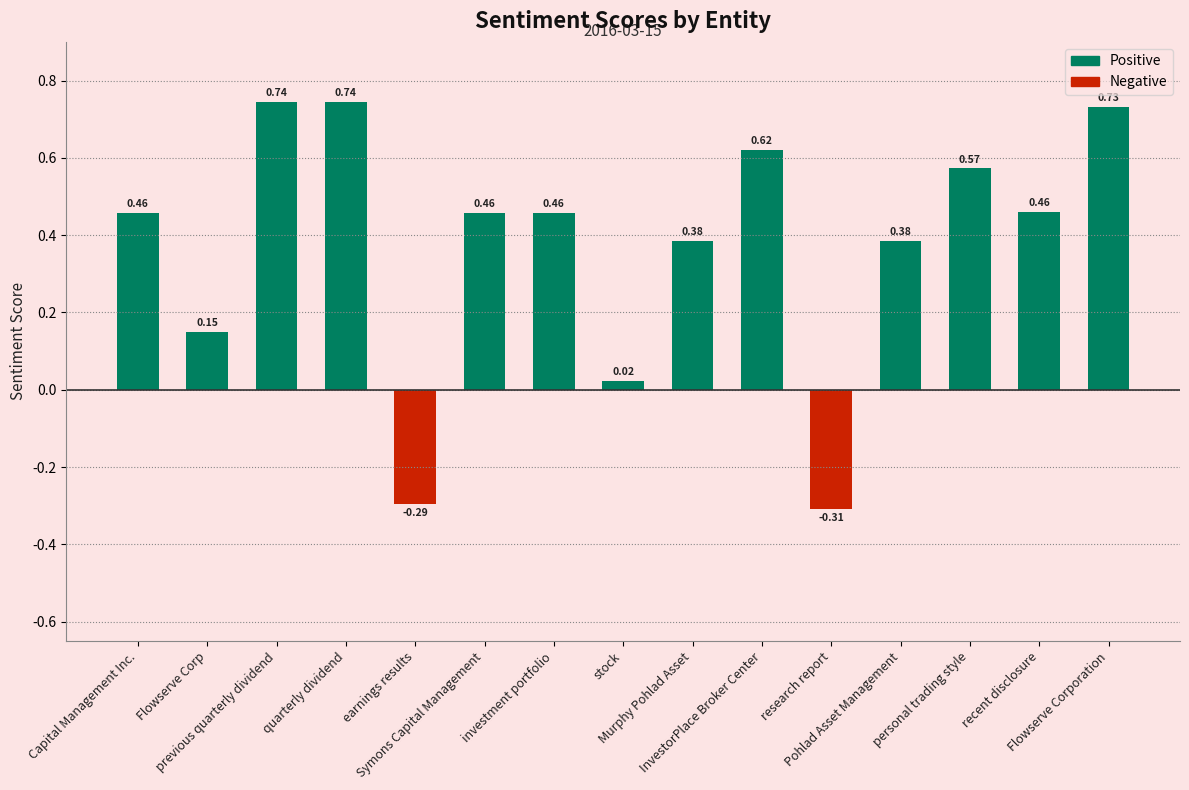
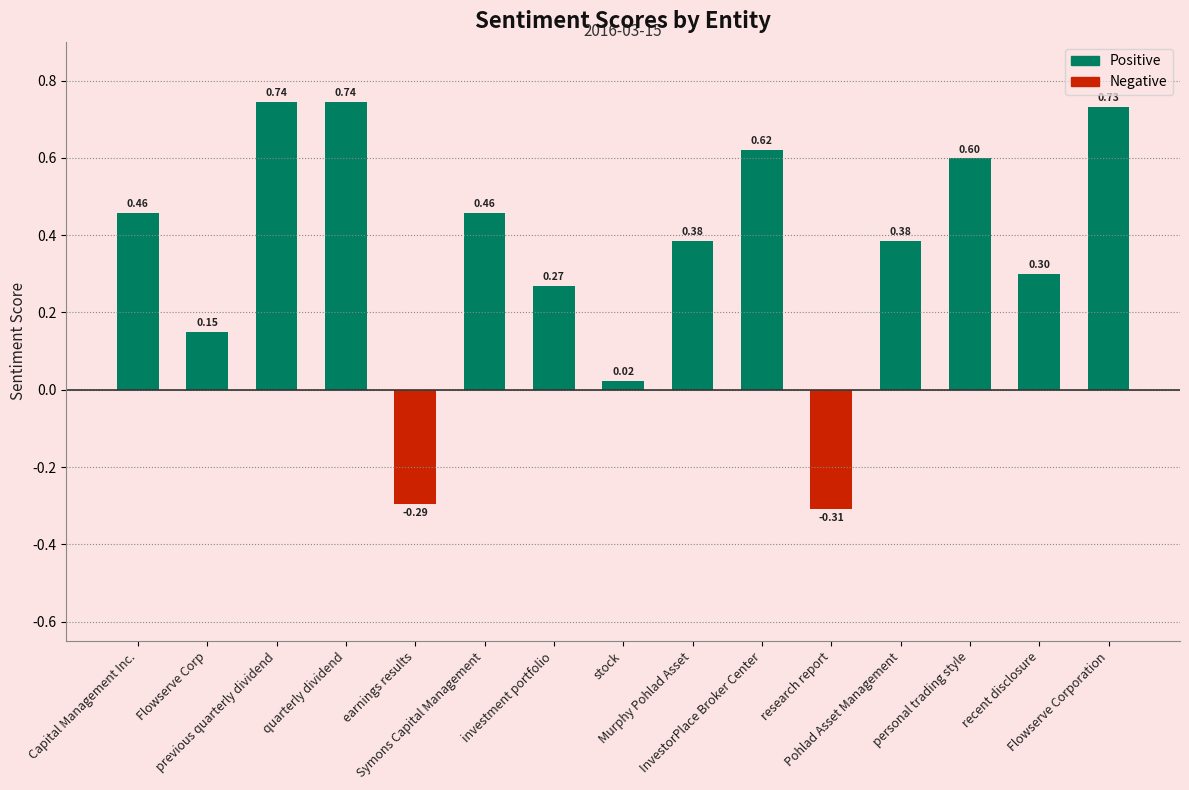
investment portfolio: 0.46 -> 0.27
personal trading style: 0.57 -> 0.60
recent disclosure: 0.46 -> 0.30
